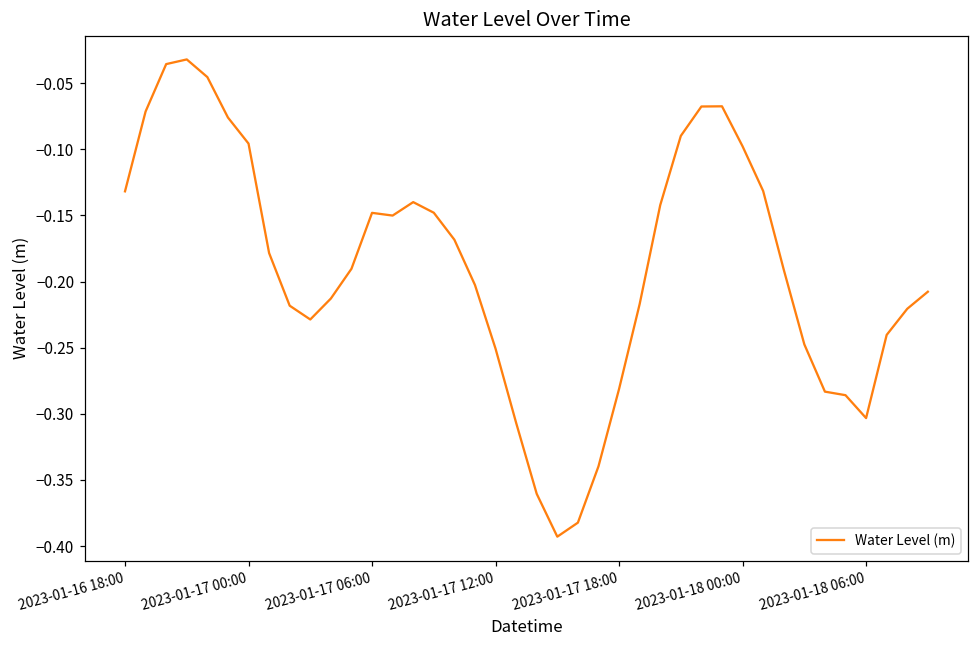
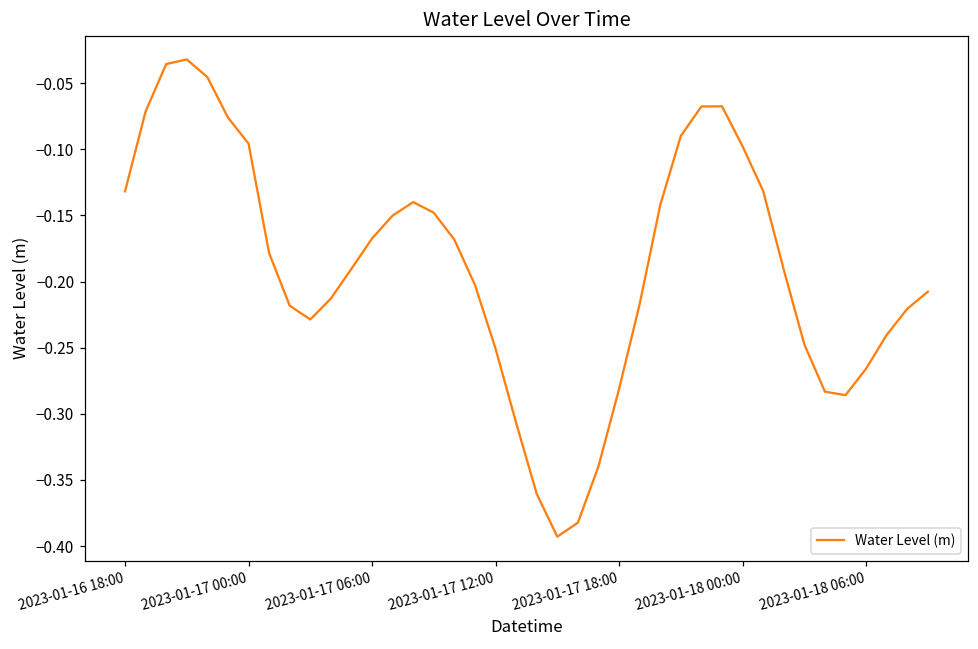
2023-01-17 06:00: -0.148 -> -0.167
2023-01-18 06:00: -0.303 -> -0.266
